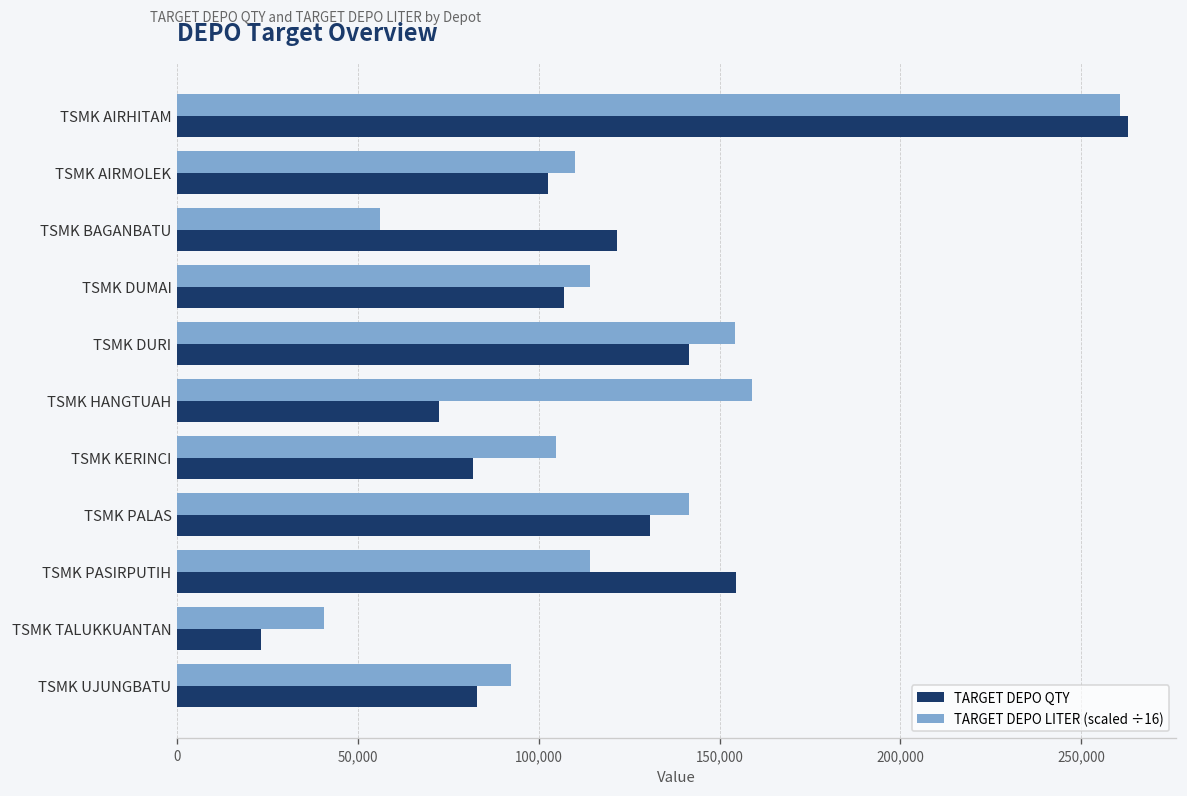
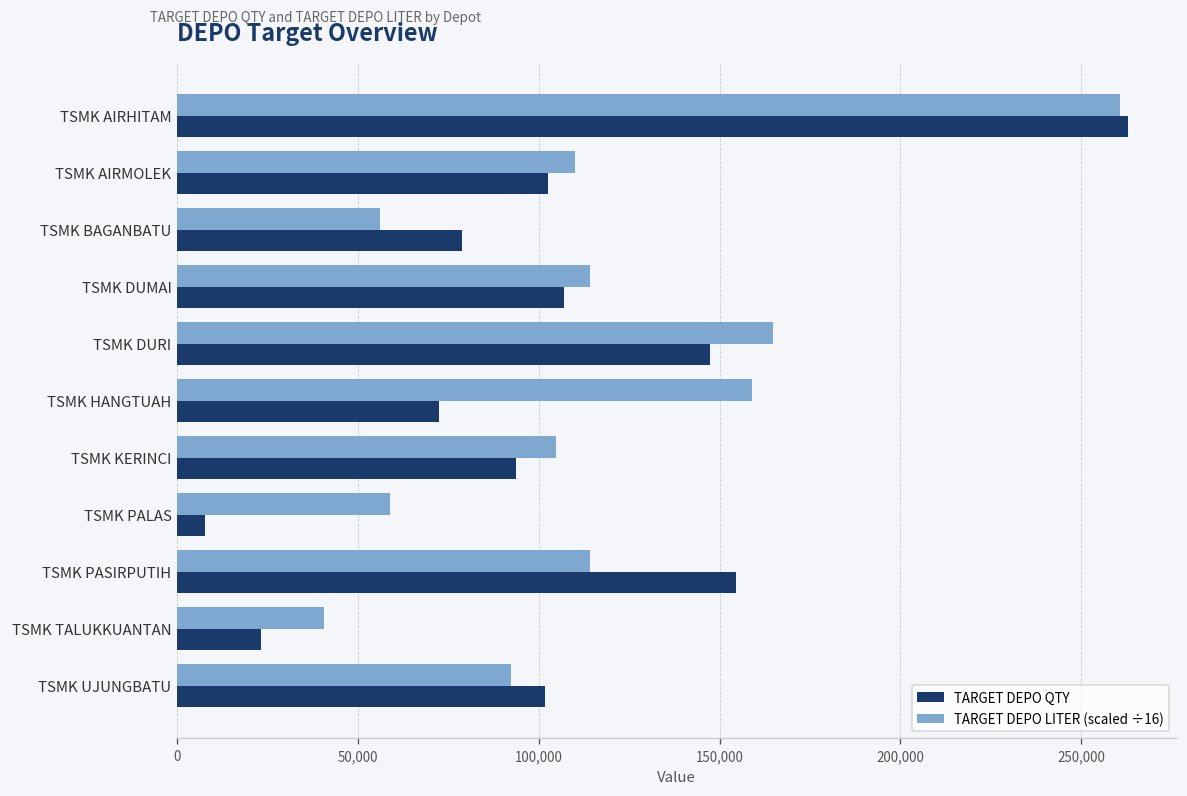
TARGET DEPO QTY, TSMK BAGANBATU: 122,000 -> 79,000
TARGET DEPO LITER (scaled ÷16), TSMK DURI: 154,000 -> 165,000
TARGET DEPO QTY, TSMK DURI: 142,000 -> 147,000
TARGET DEPO QTY, TSMK KERINCI: 82,000 -> 94,000
TARGET DEPO LITER (scaled ÷16), TSMK PALAS: 142,000 -> 59,000
TARGET DEPO QTY, TSMK PALAS: 131,000 -> 8,000
TARGET DEPO QTY, TSMK UJUNGBATU: 83,000 -> 102,000
